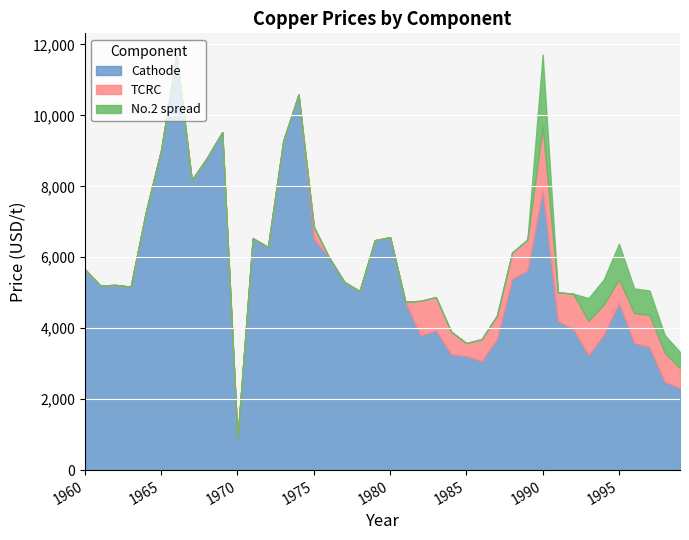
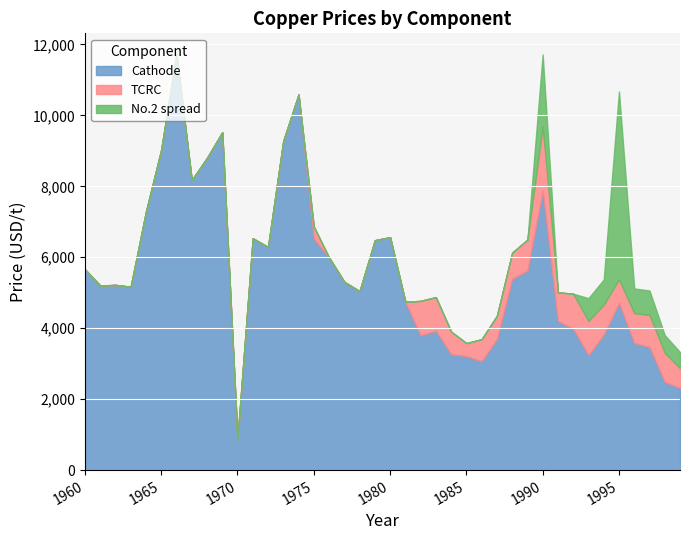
No.2 spread, 1995: 1,000 -> 5,300
